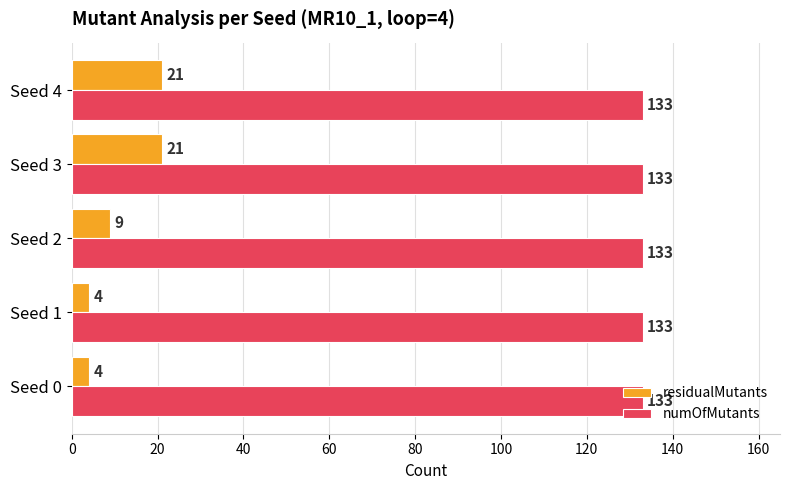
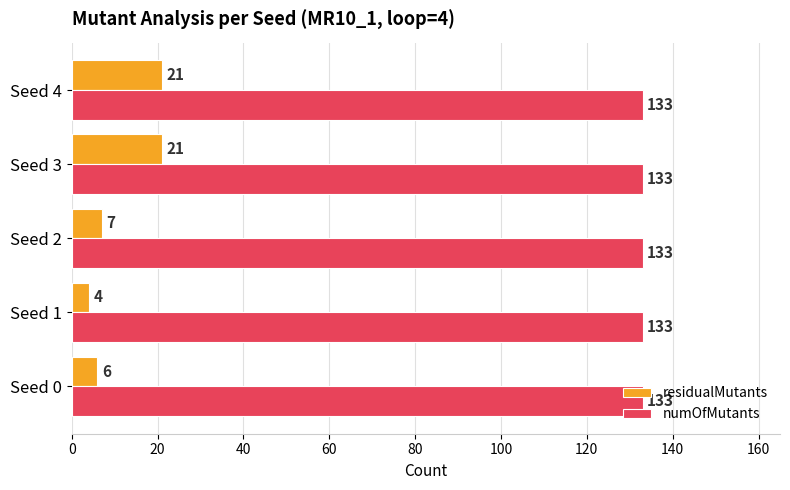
residualMutants, Seed 2: 9 -> 7
residualMutants, Seed 0: 4 -> 6
